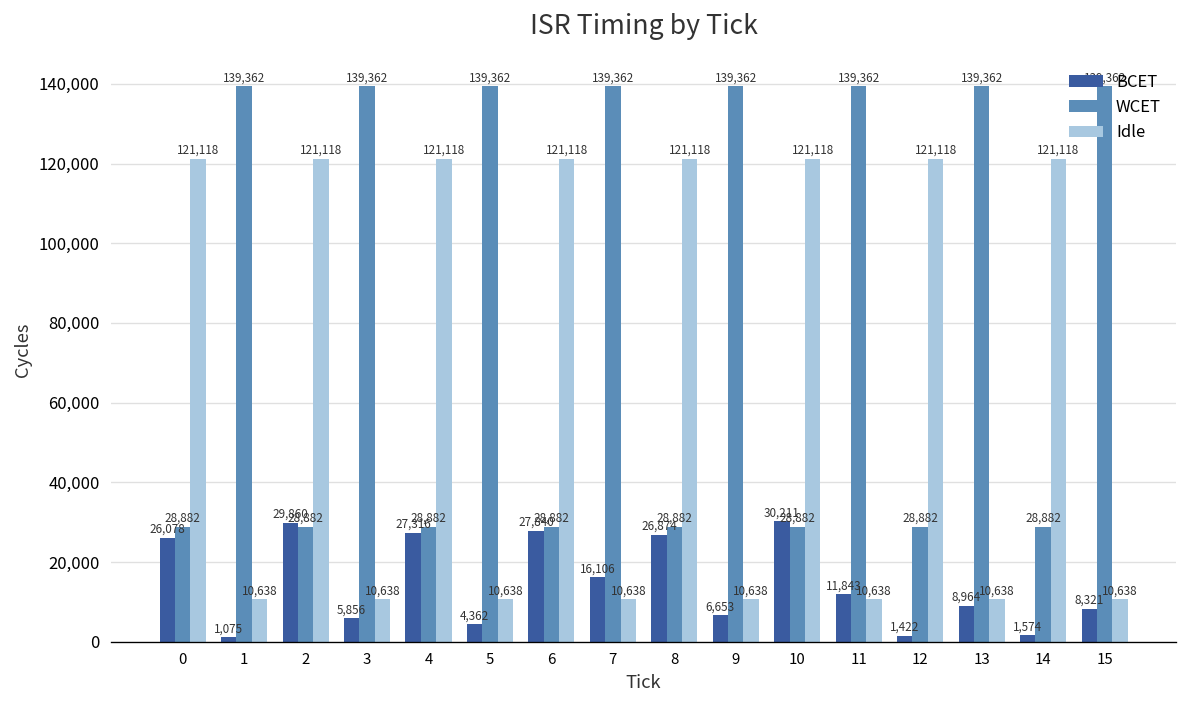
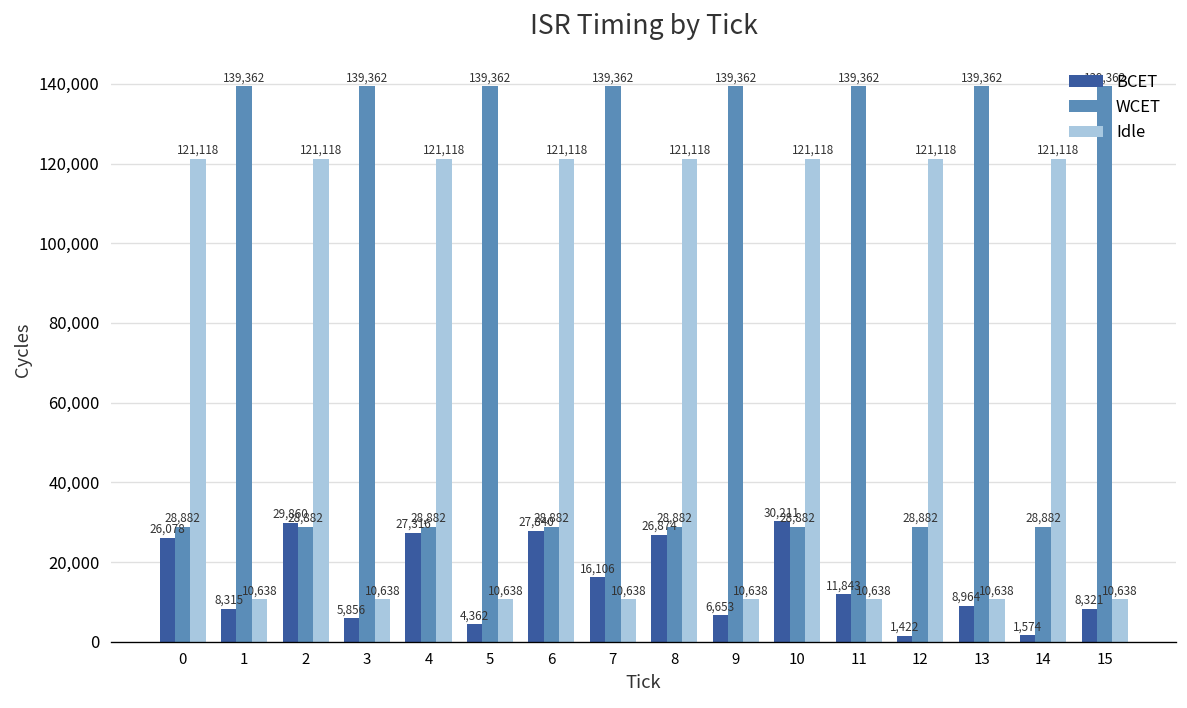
BCET, 1: 1,075 -> 8,315
